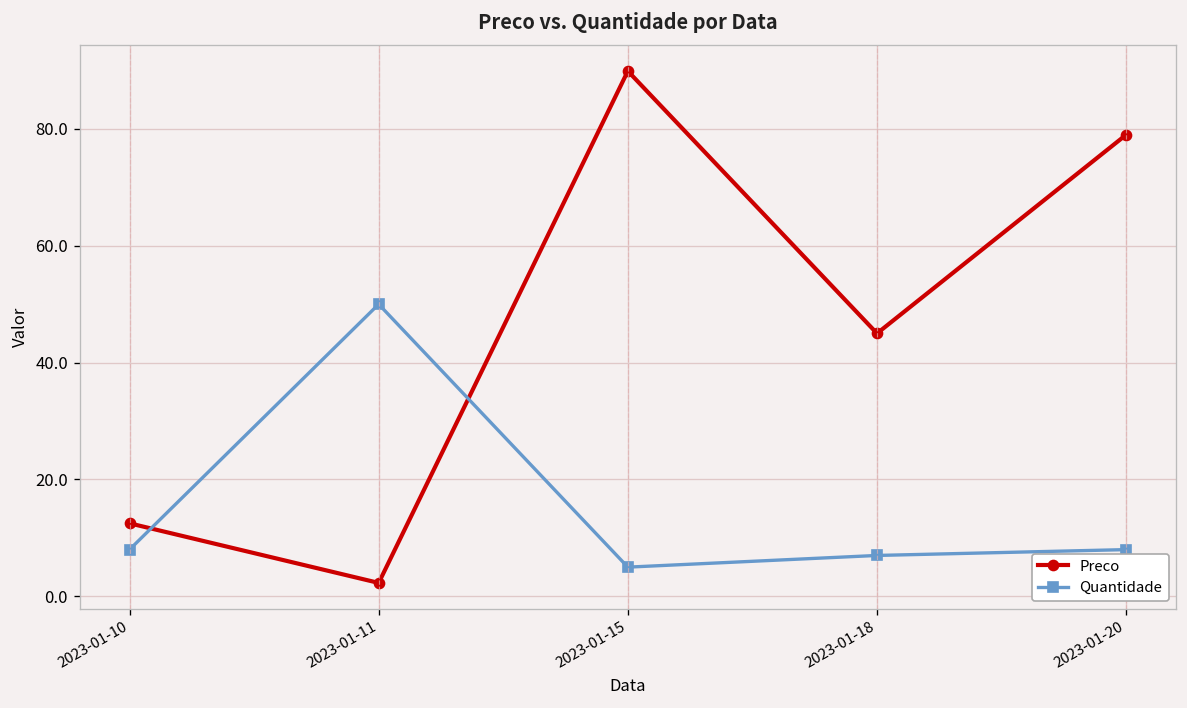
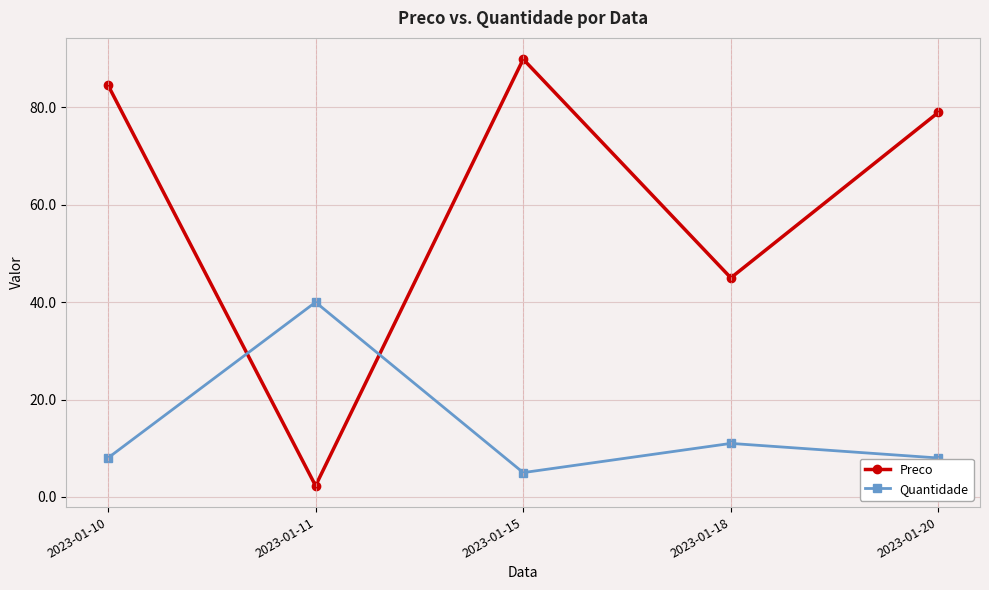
Preco, 2023-01-10: 13 -> 85
Quantidade, 2023-01-11: 50 -> 40
Quantidade, 2023-01-18: 7 -> 11
